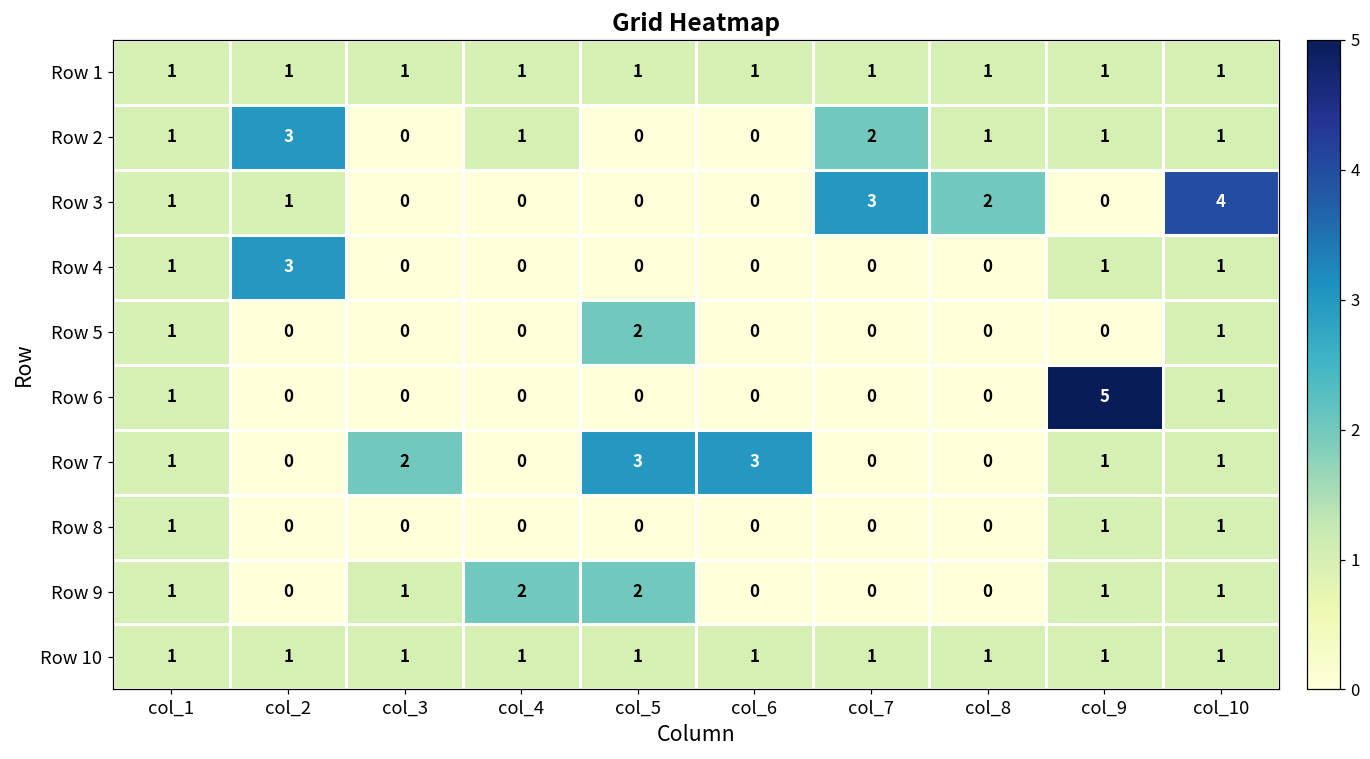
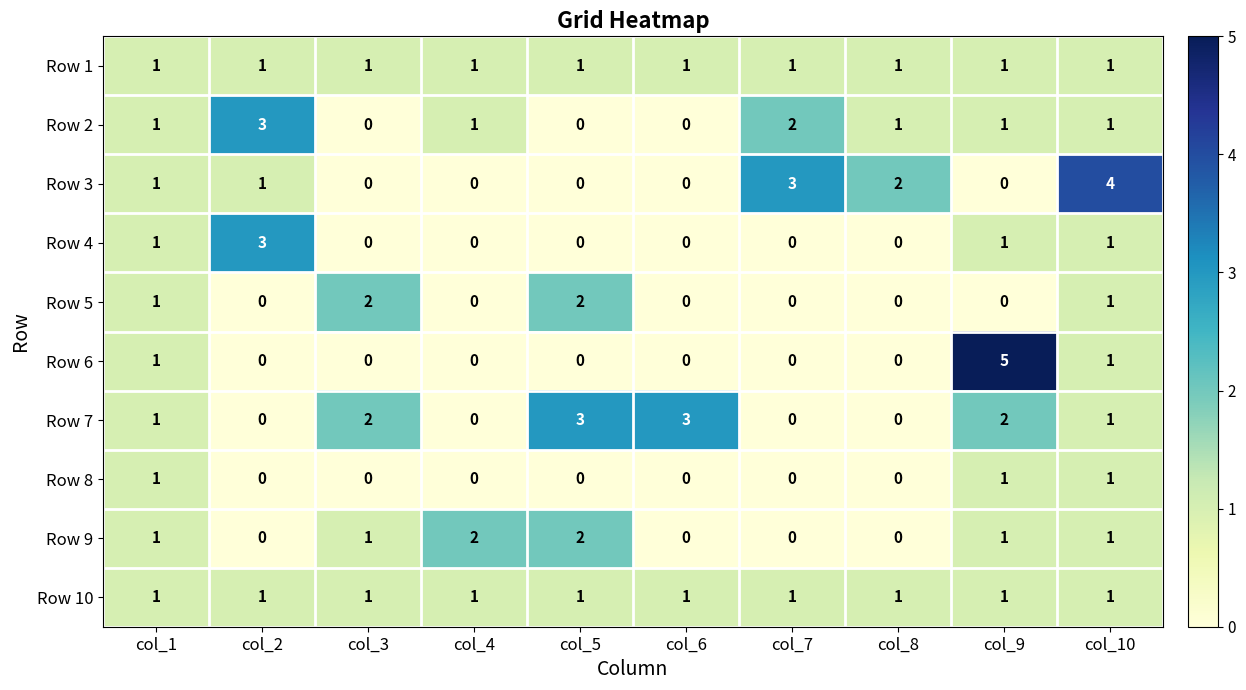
Row 5, col_3: 0 -> 2
Row 7, col_9: 1 -> 2
